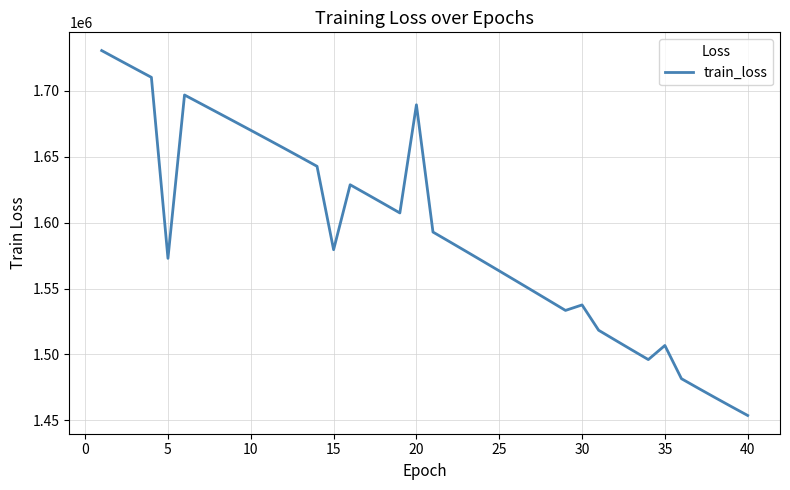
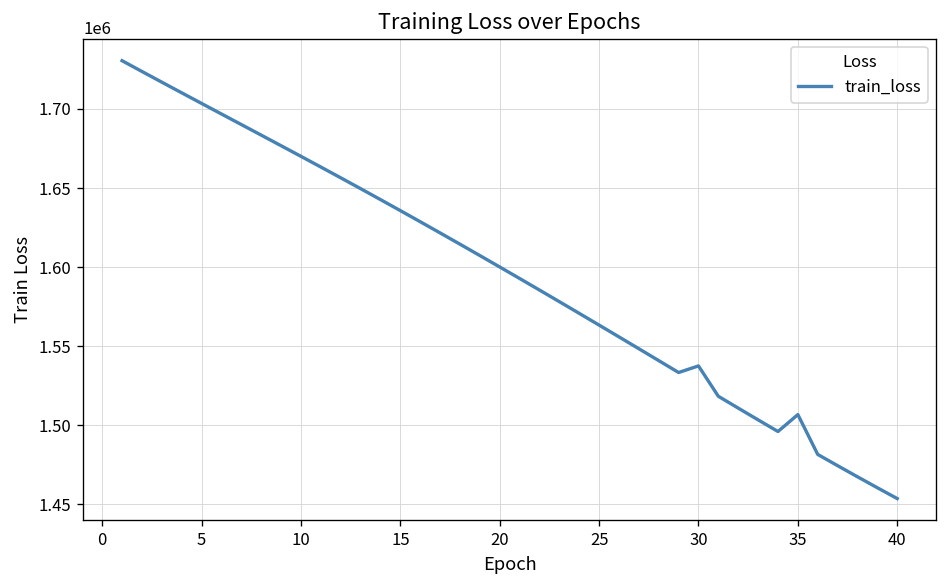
5: 1573000 -> 1704000
15: 1579000 -> 1636000
20: 1689000 -> 1600000
